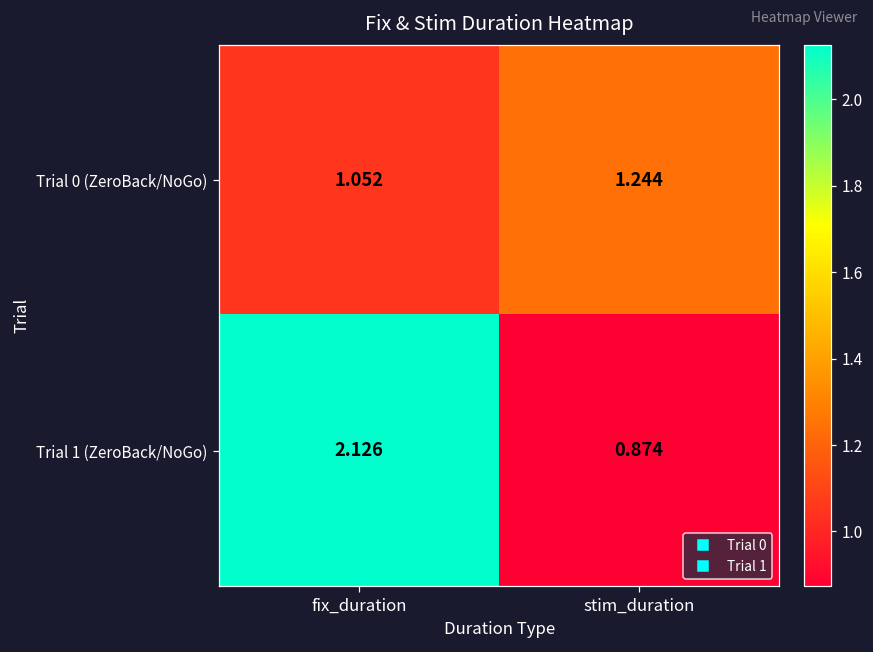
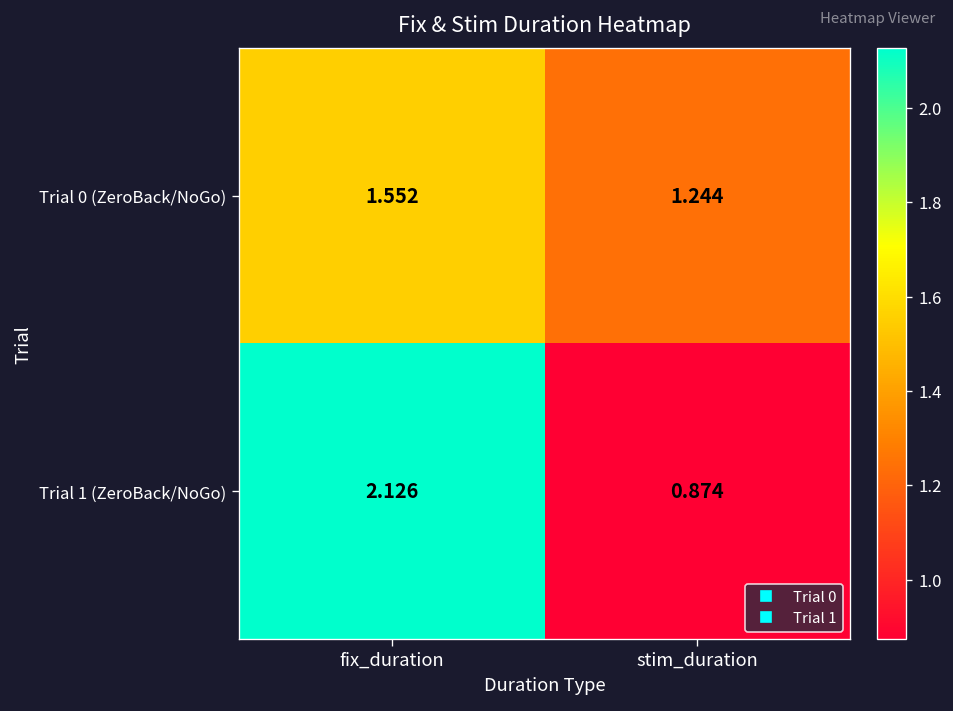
Trial 0 (ZeroBack/NoGo), fix_duration: 1.052 -> 1.552
